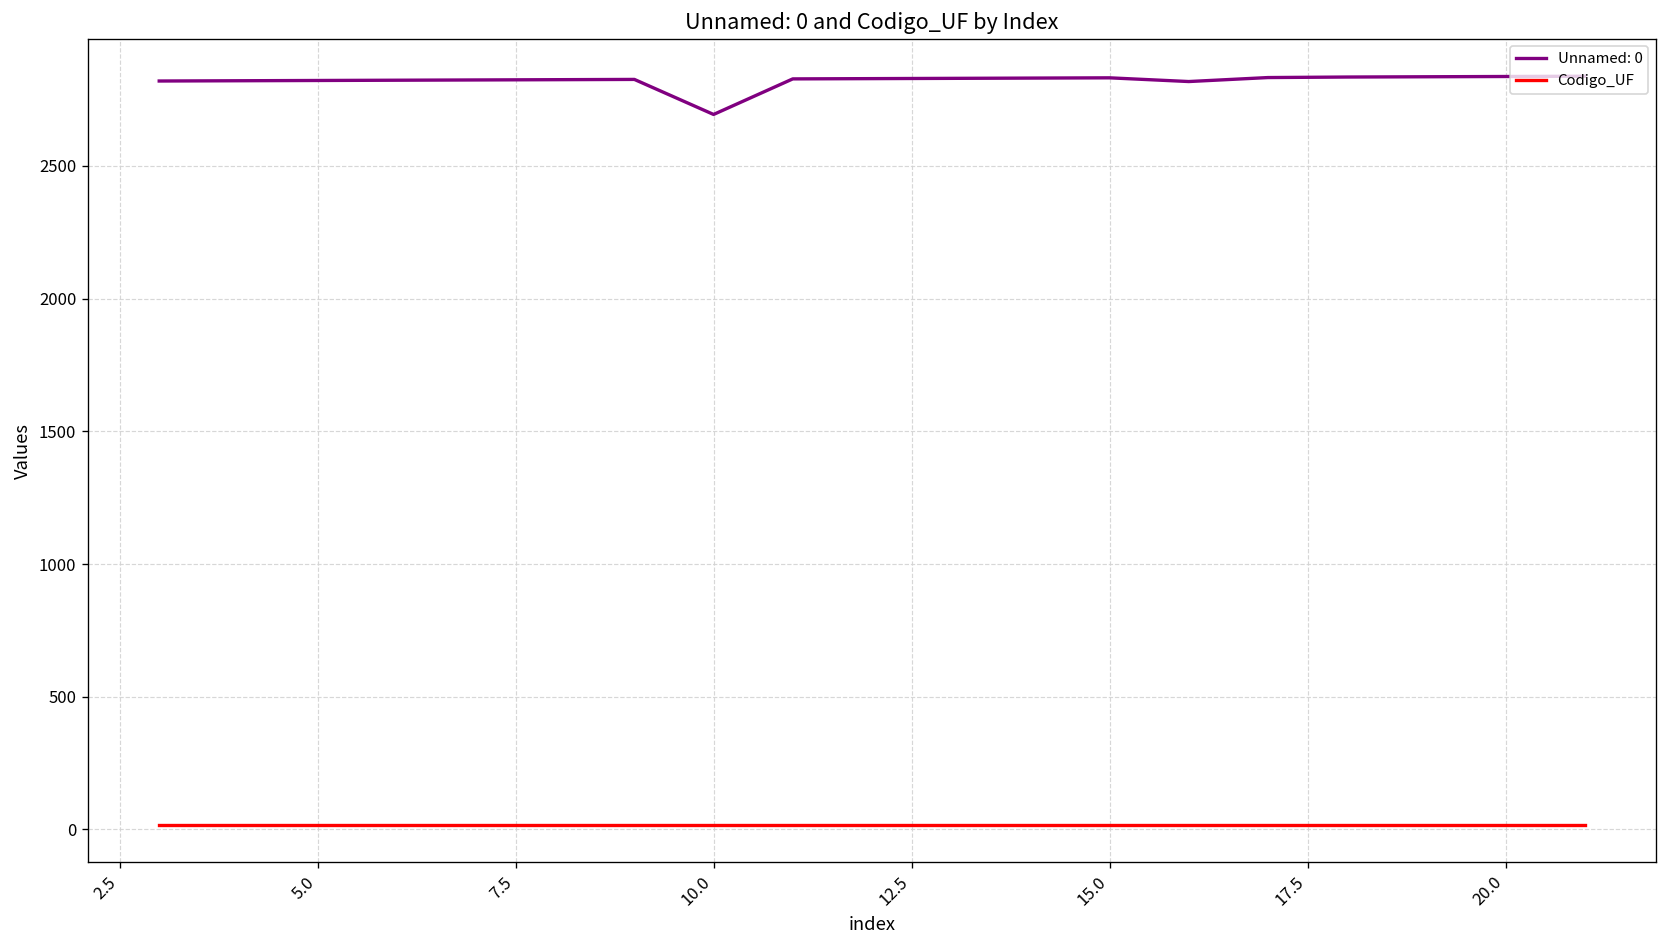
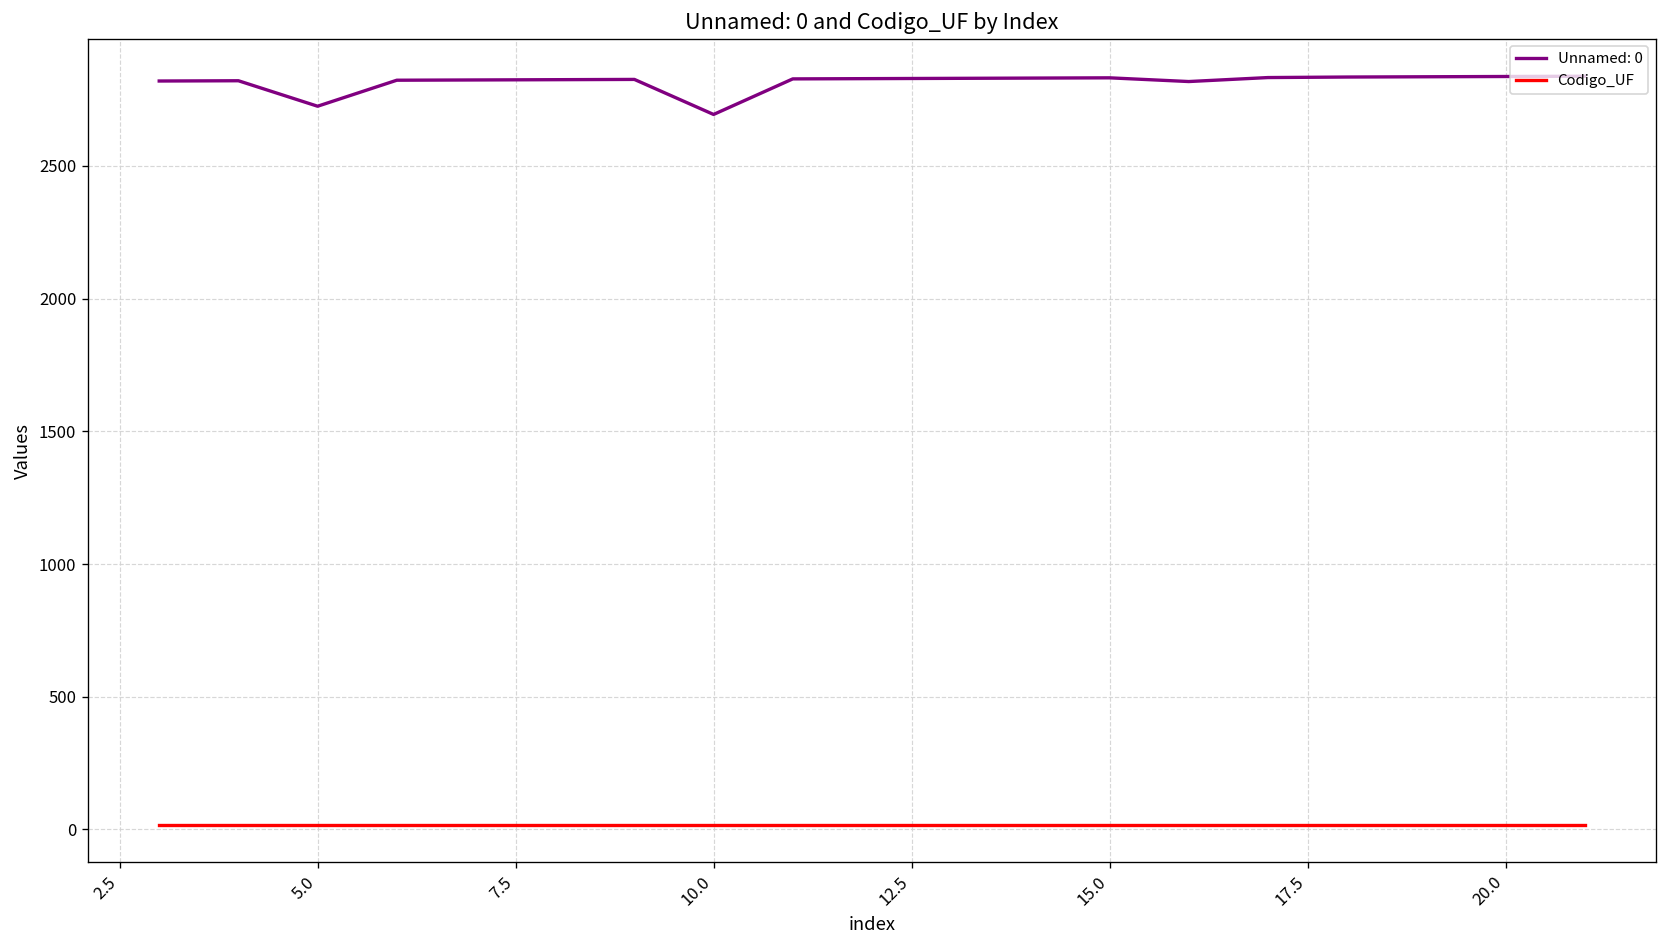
Unnamed: 0, 5.0: 2820 -> 2730
